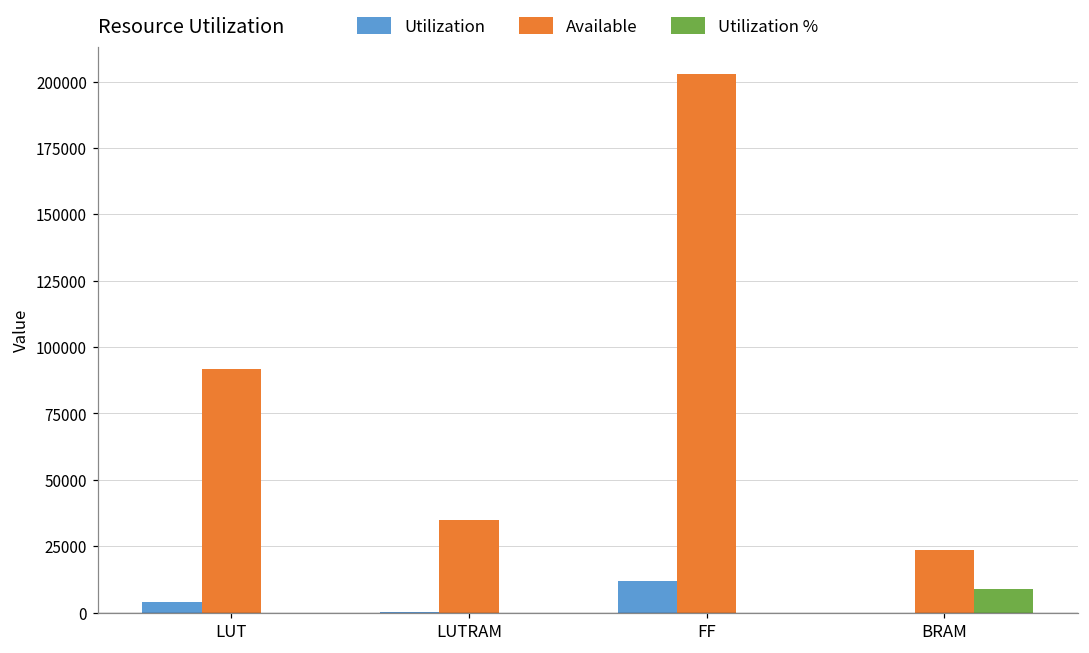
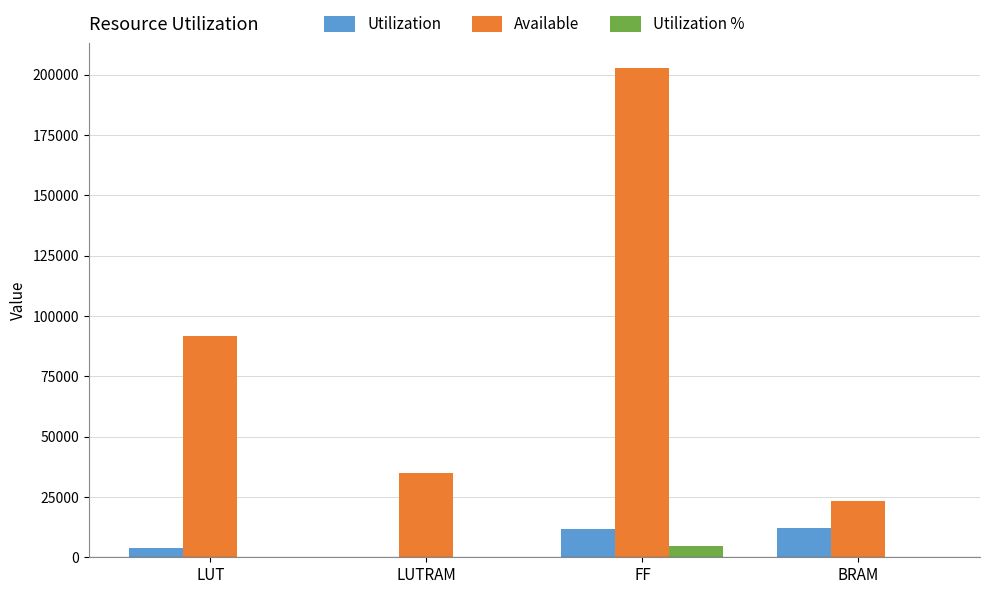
Utilization %, FF: 0 -> 4000
Utilization, BRAM: 0 -> 12000
Utilization %, BRAM: 9000 -> 0
